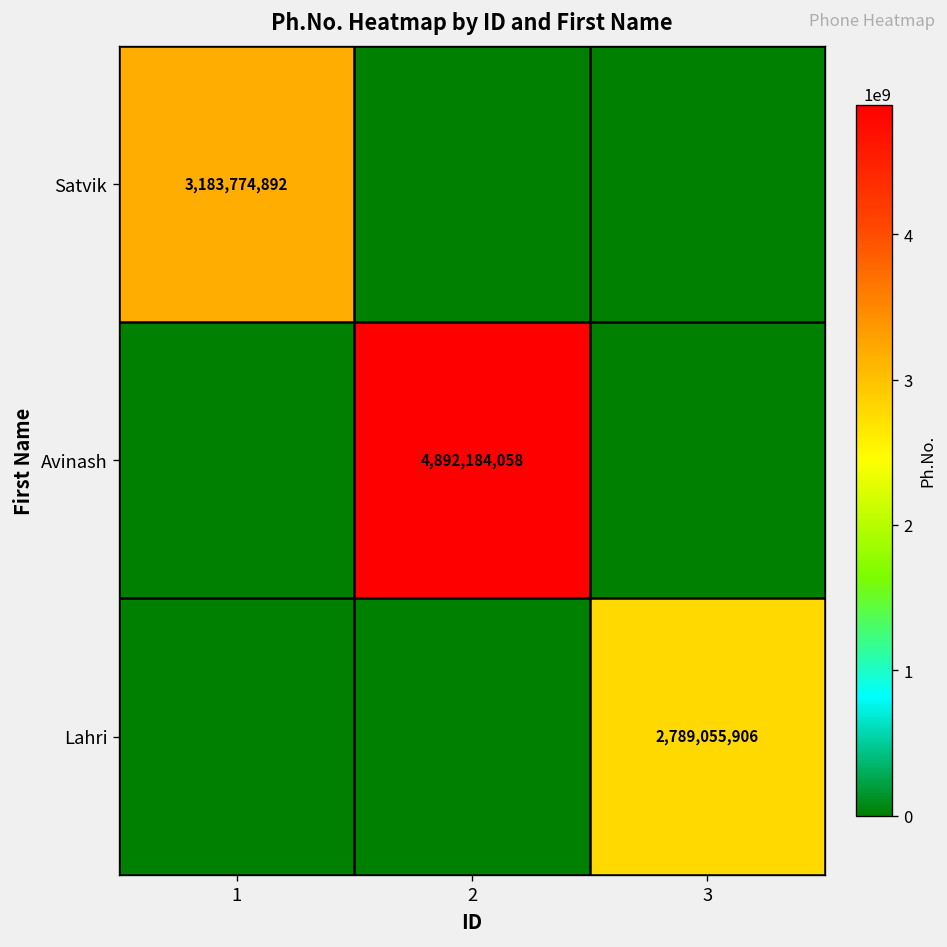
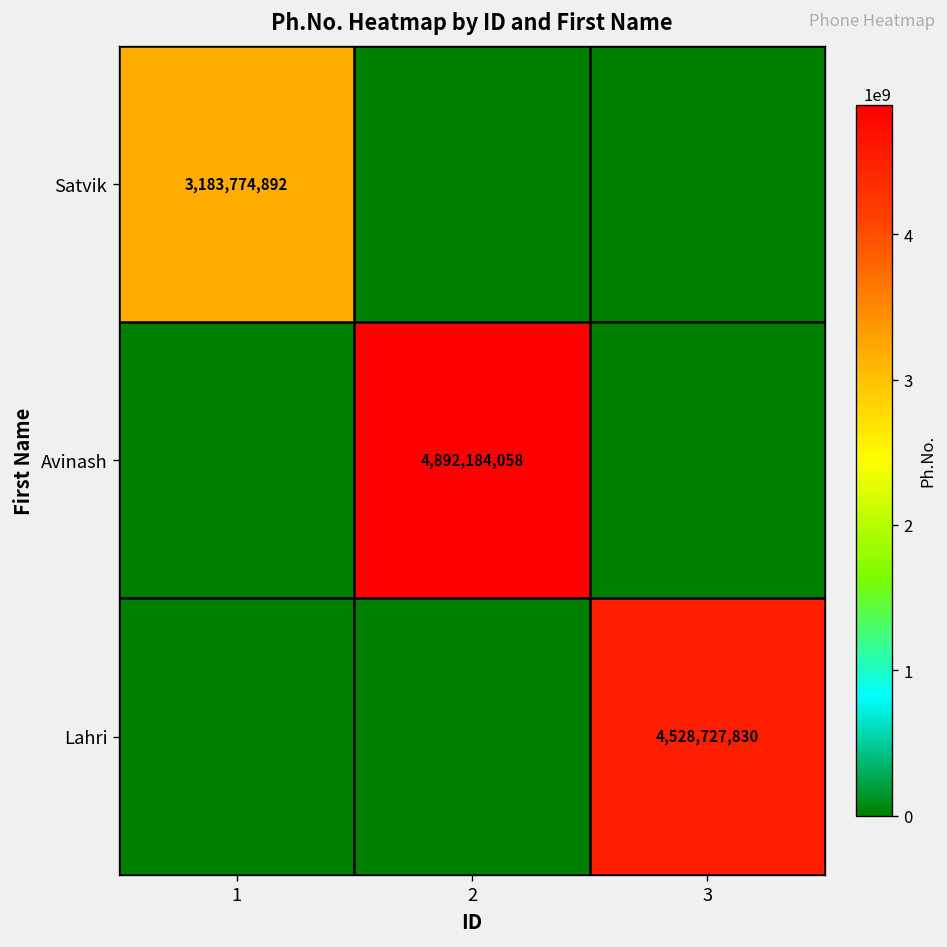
Lahri, 3: 2,789,055,906 -> 4,528,727,830
